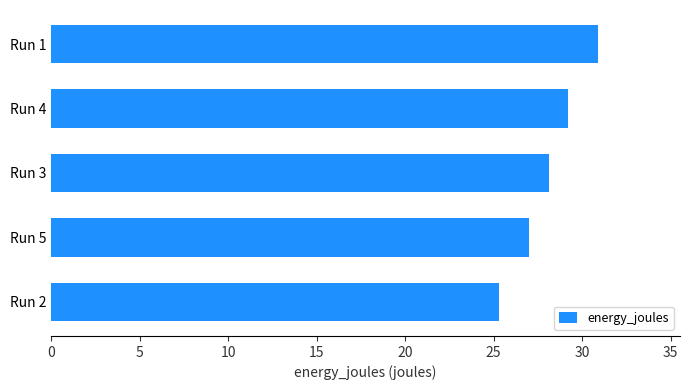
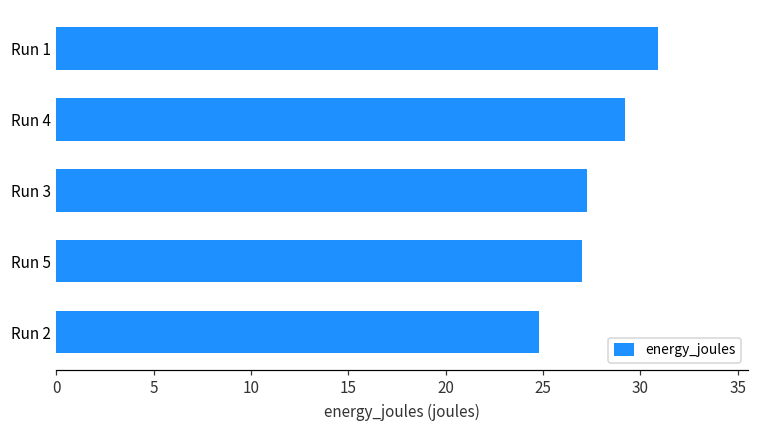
Run 3: 28.2 -> 27.2
Run 2: 25.3 -> 24.8
